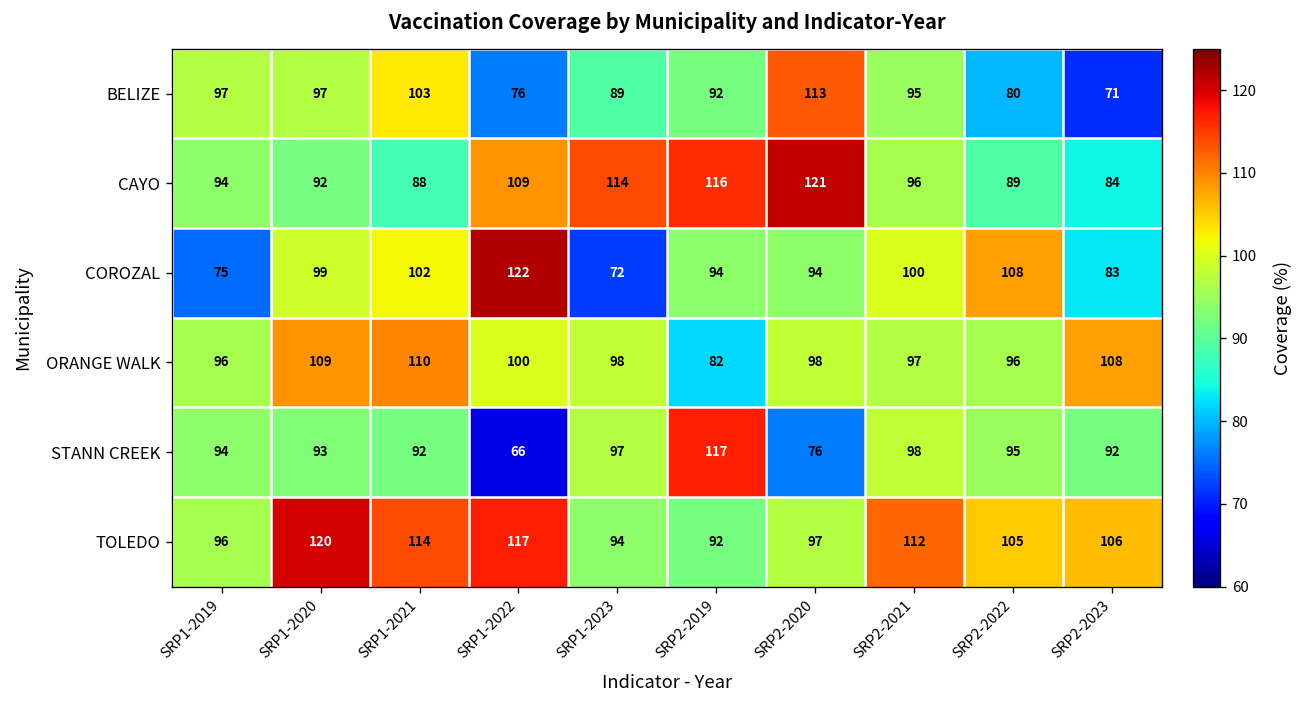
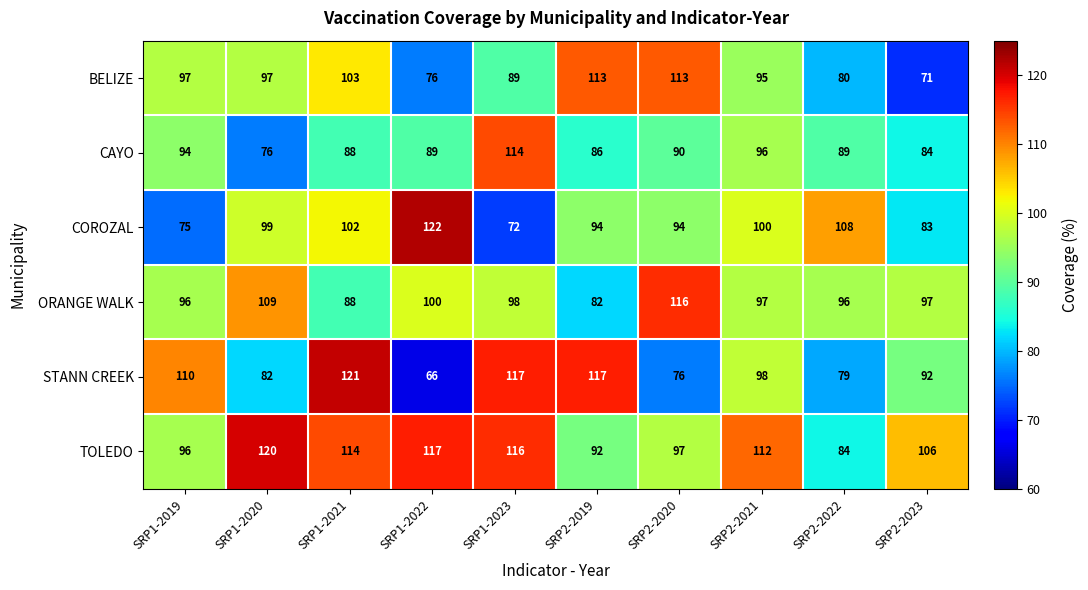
BELIZE, SRP2-2019: 92 -> 113
CAYO, SRP1-2020: 92 -> 76
CAYO, SRP1-2022: 109 -> 89
CAYO, SRP2-2019: 116 -> 86
CAYO, SRP2-2020: 121 -> 90
ORANGE WALK, SRP1-2021: 110 -> 88
ORANGE WALK, SRP2-2020: 98 -> 116
ORANGE WALK, SRP2-2023: 108 -> 97
STANN CREEK, SRP1-2019: 94 -> 110
STANN CREEK, SRP1-2020: 93 -> 82
STANN CREEK, SRP1-2021: 92 -> 121
STANN CREEK, SRP1-2023: 97 -> 117
STANN CREEK, SRP2-2022: 95 -> 79
TOLEDO, SRP1-2023: 94 -> 116
TOLEDO, SRP2-2022: 105 -> 84
